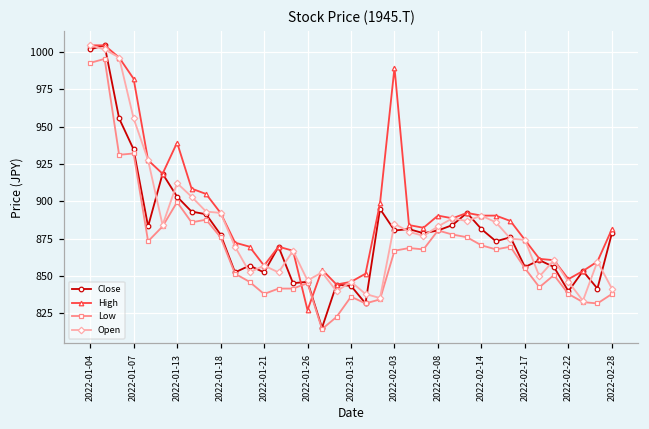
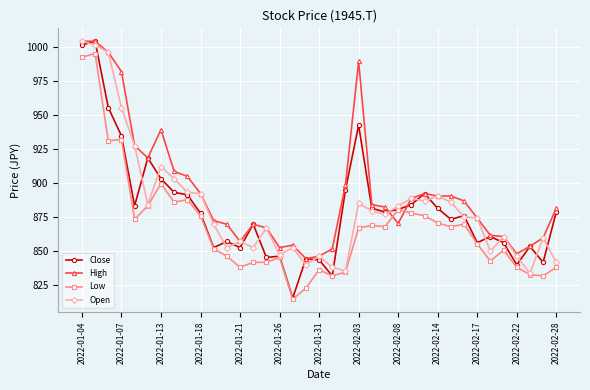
High, 2022-01-26: 827 -> 852
Close, 2022-02-03: 880 -> 943
High, 2022-02-08: 890 -> 870
